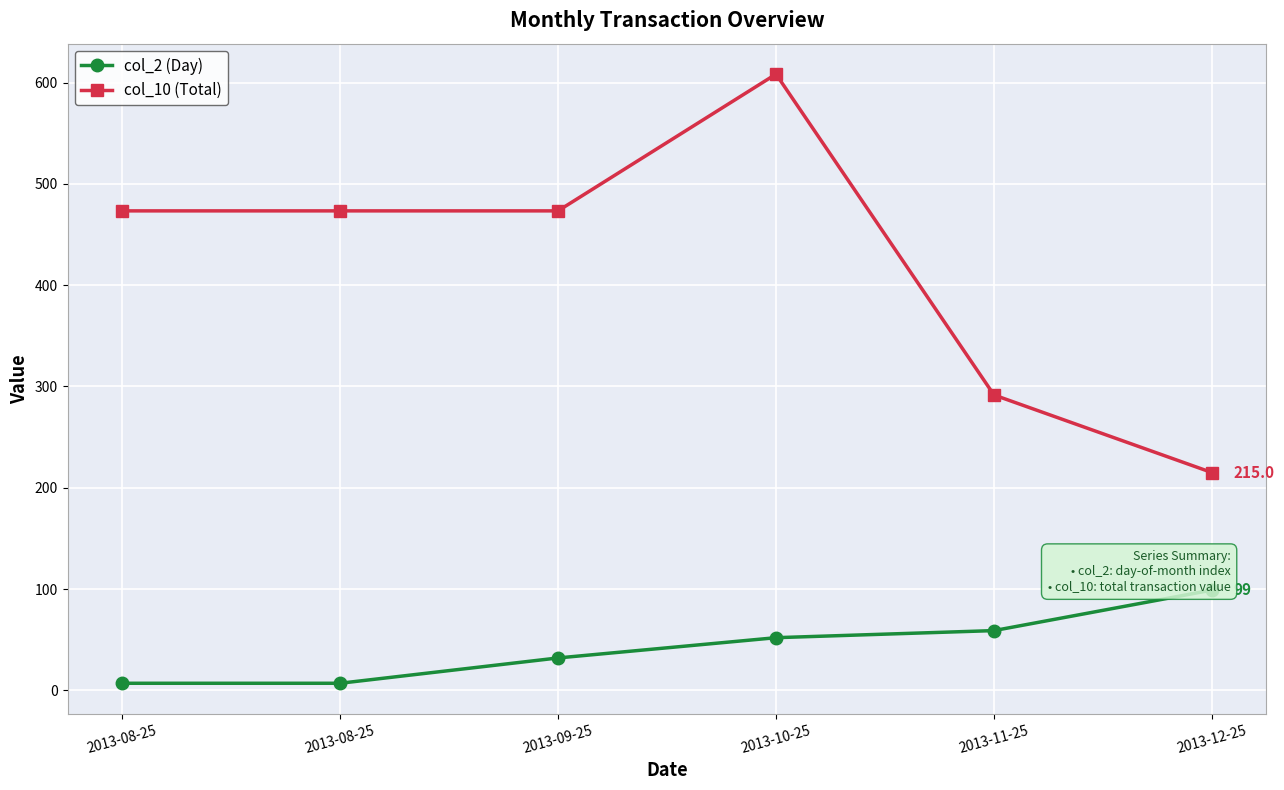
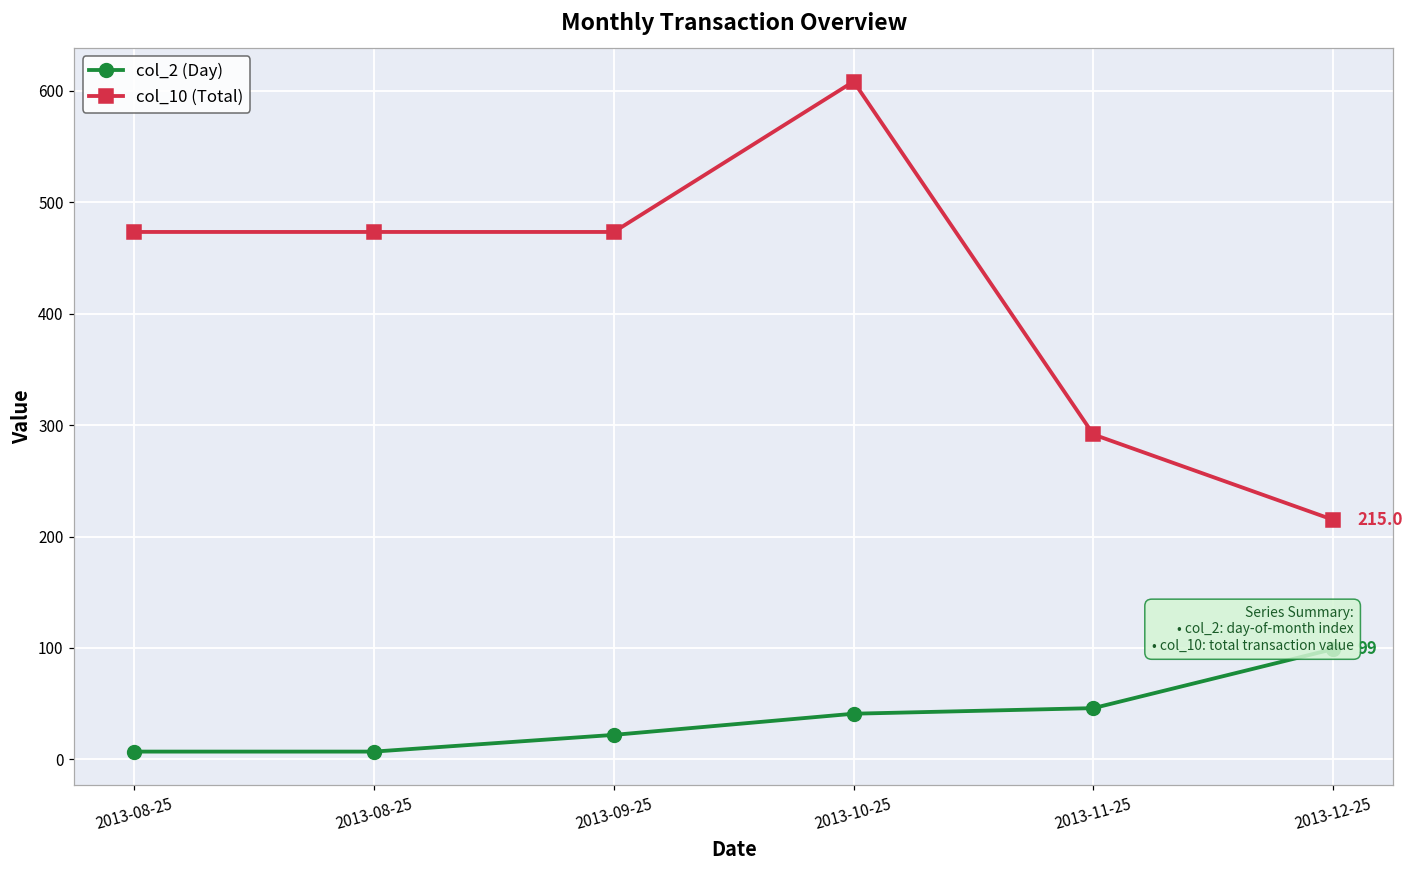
col_2 (Day), 2013-09-25: 32 -> 22
col_2 (Day), 2013-10-25: 52 -> 41
col_2 (Day), 2013-11-25: 59 -> 46
